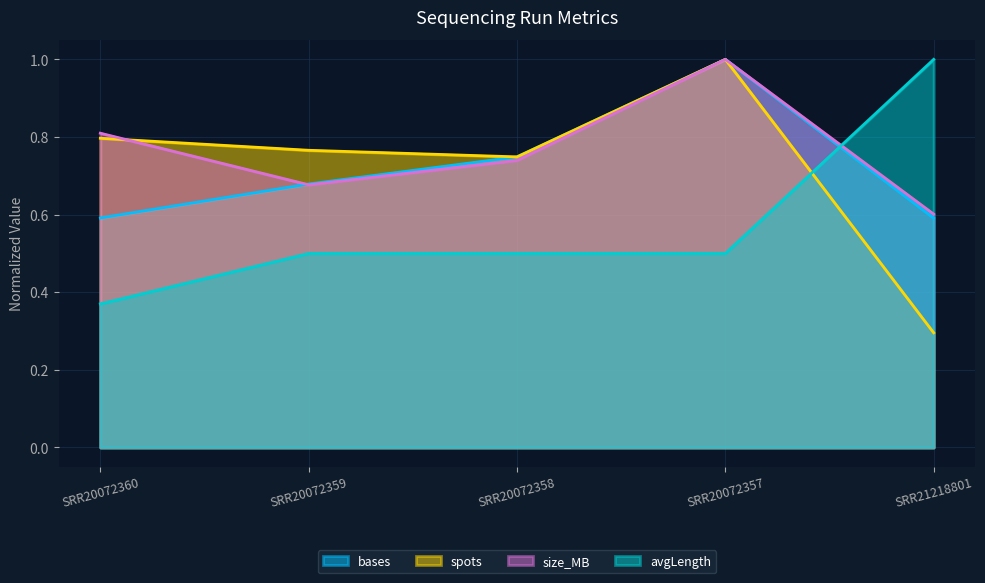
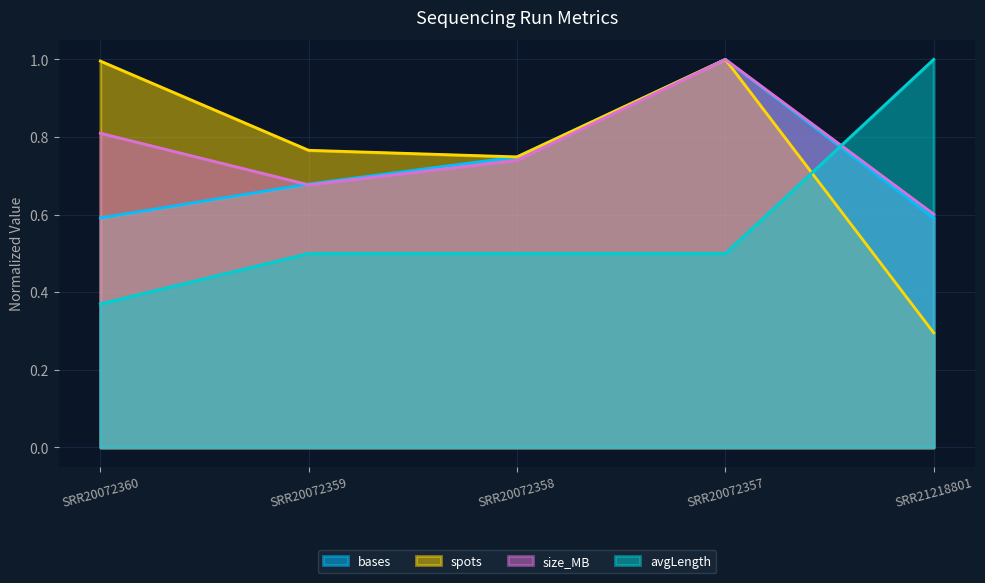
spots, SRR20072360: 0.80 -> 1.00
